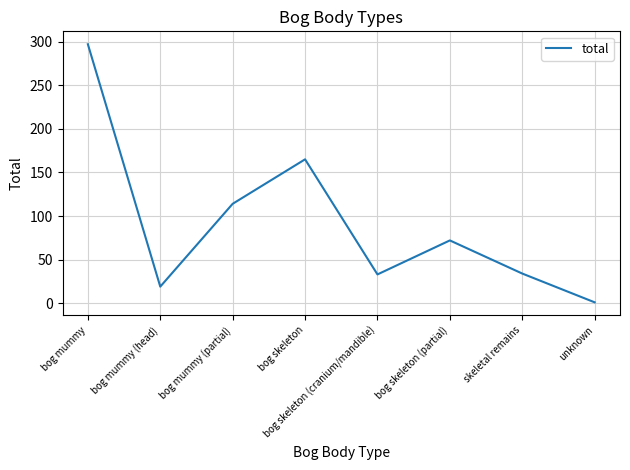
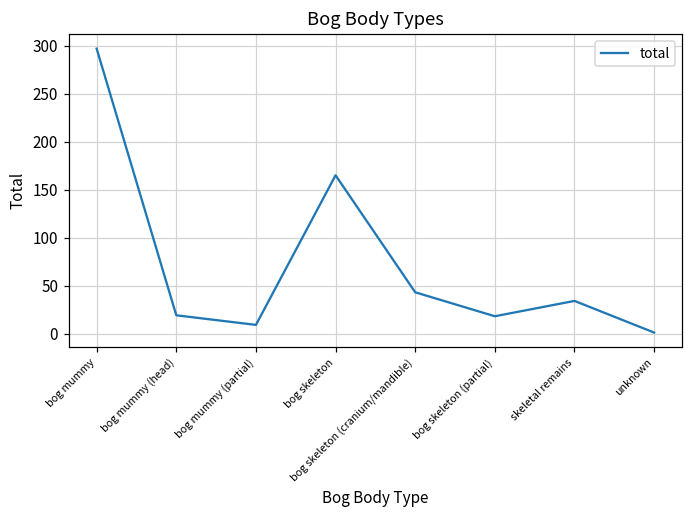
bog mummy (partial): 110 -> 10
bog skeleton (cranium/mandible): 30 -> 40
bog skeleton (partial): 70 -> 20
